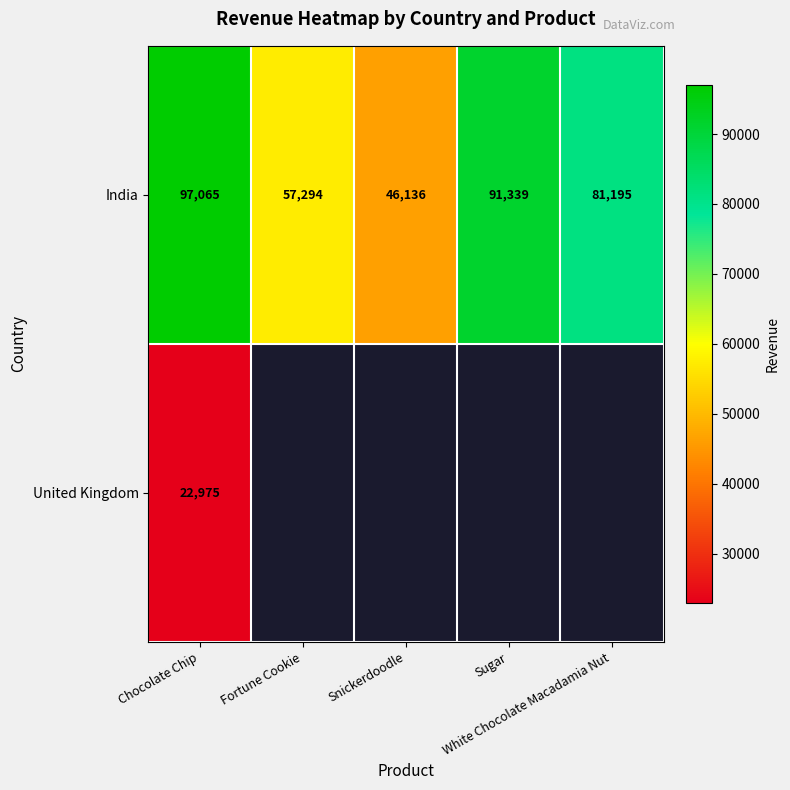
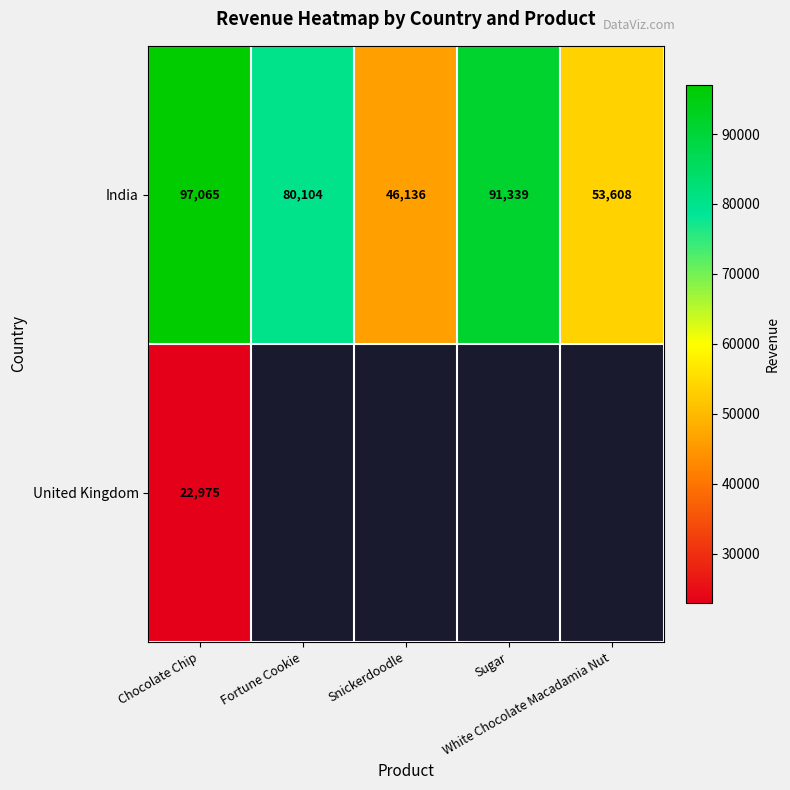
India, Fortune Cookie: 57,294 -> 80,104
India, White Chocolate Macadamia Nut: 81,195 -> 53,608
